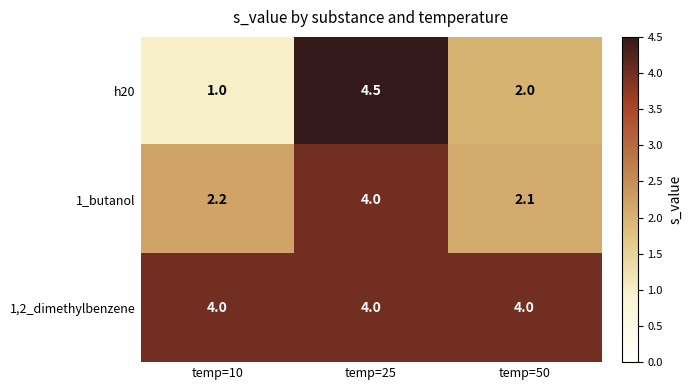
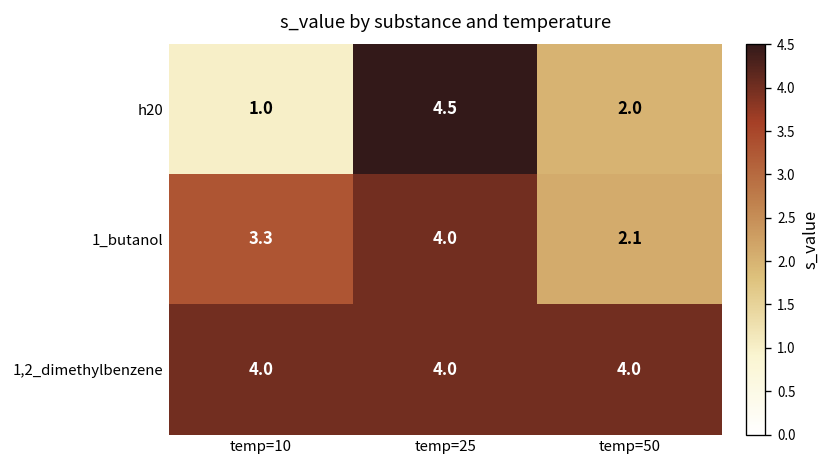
1_butanol, temp=10: 2.2 -> 3.3
